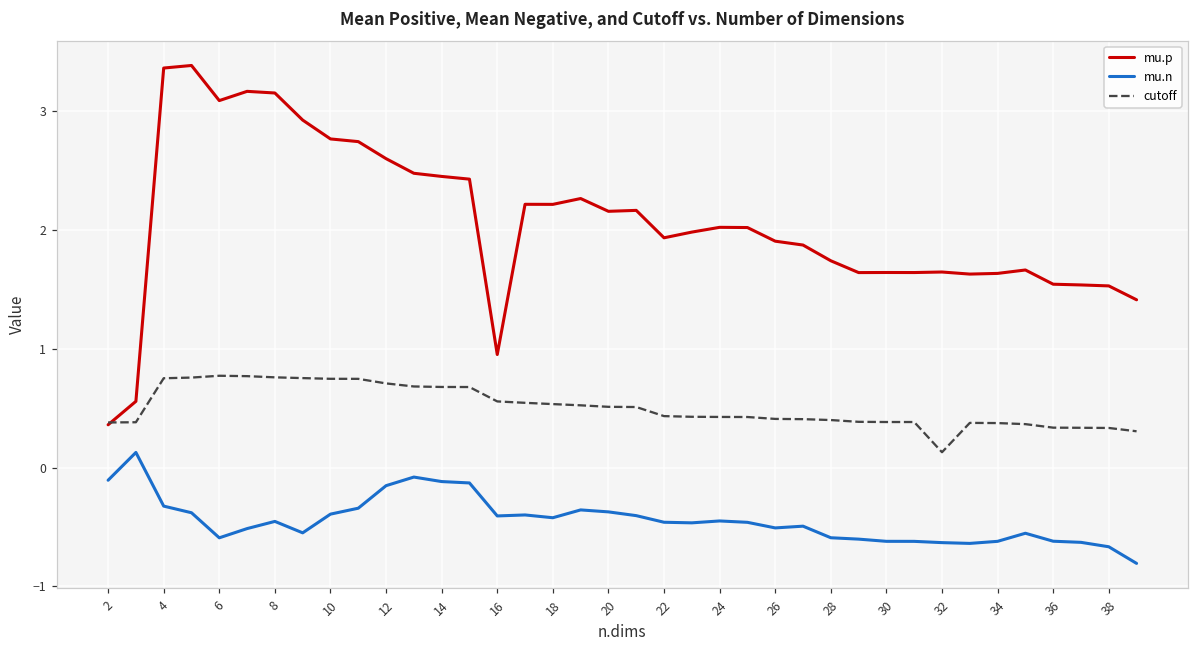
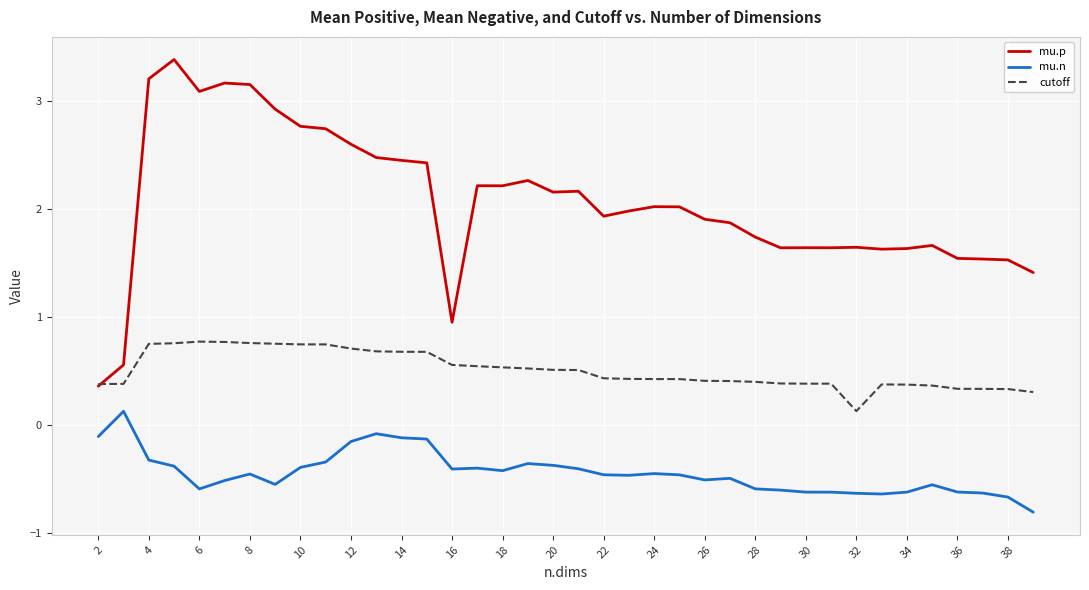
mu.p, 4: 3.36 -> 3.21
